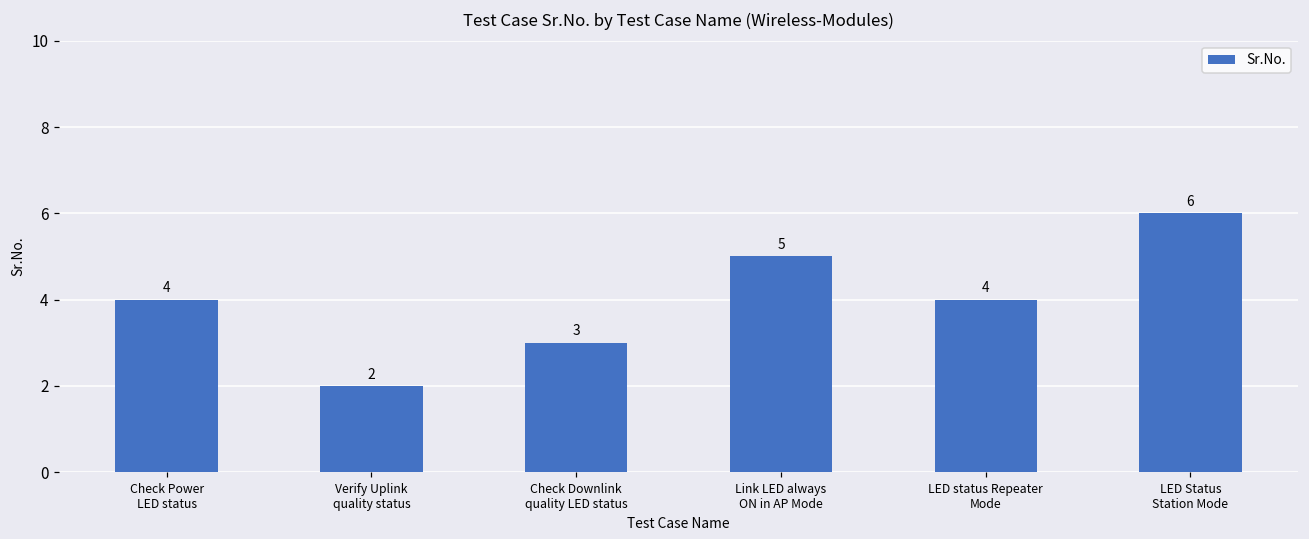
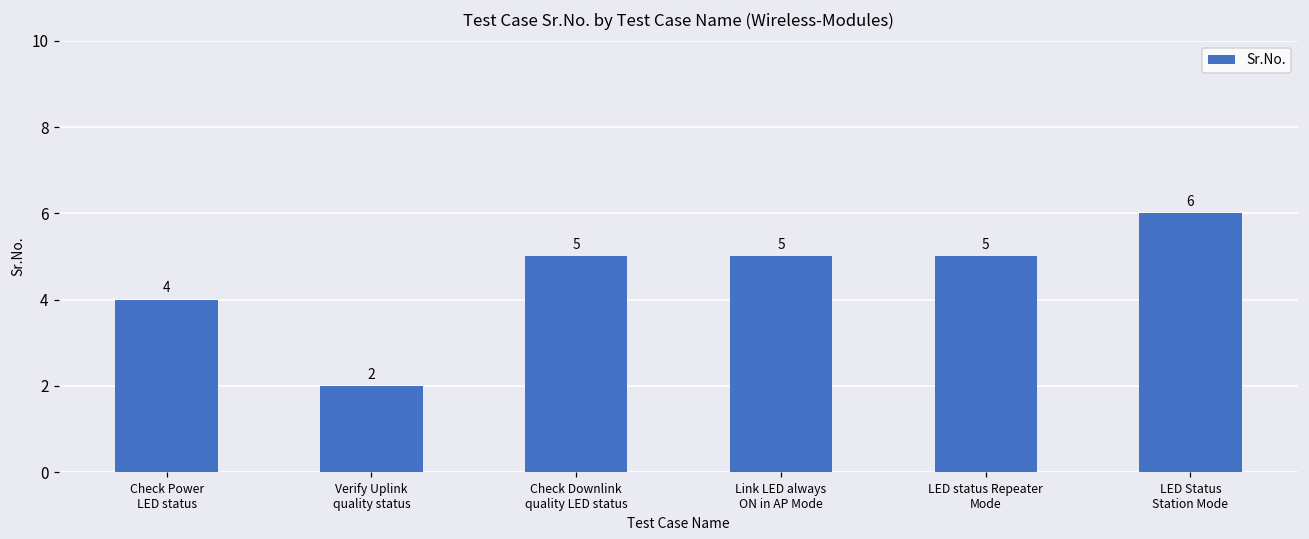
Check Downlink quality LED status: 3 -> 5
LED status Repeater Mode: 4 -> 5
